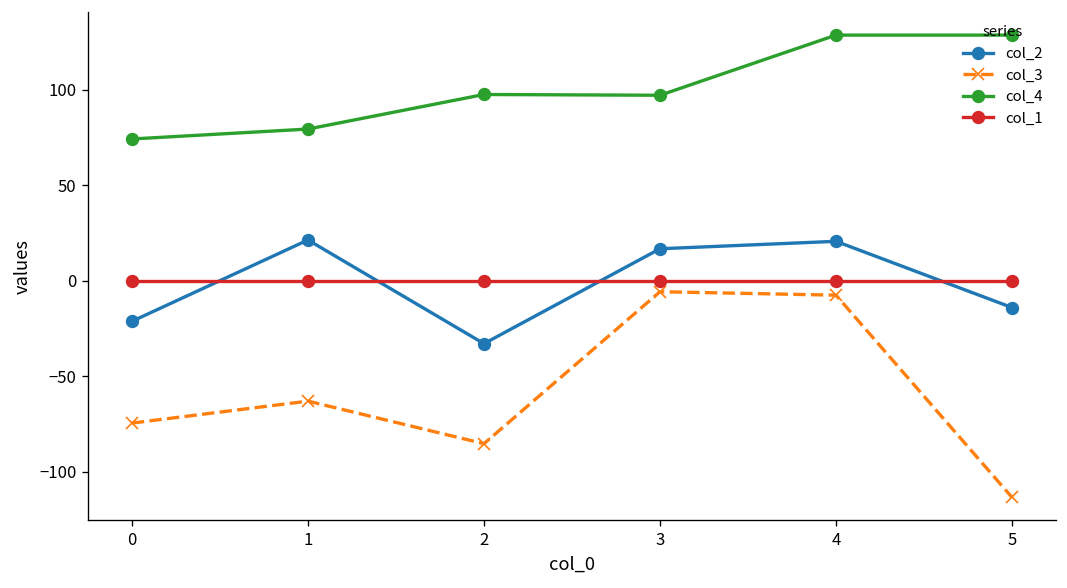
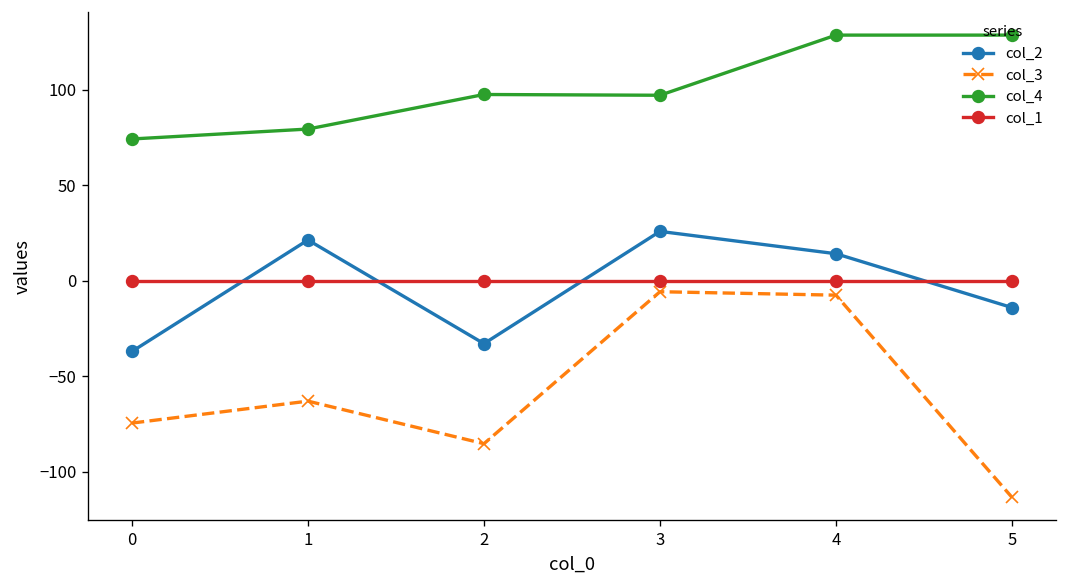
col_2, 0: -21 -> -37
col_2, 3: 17 -> 26
col_2, 4: 21 -> 14
